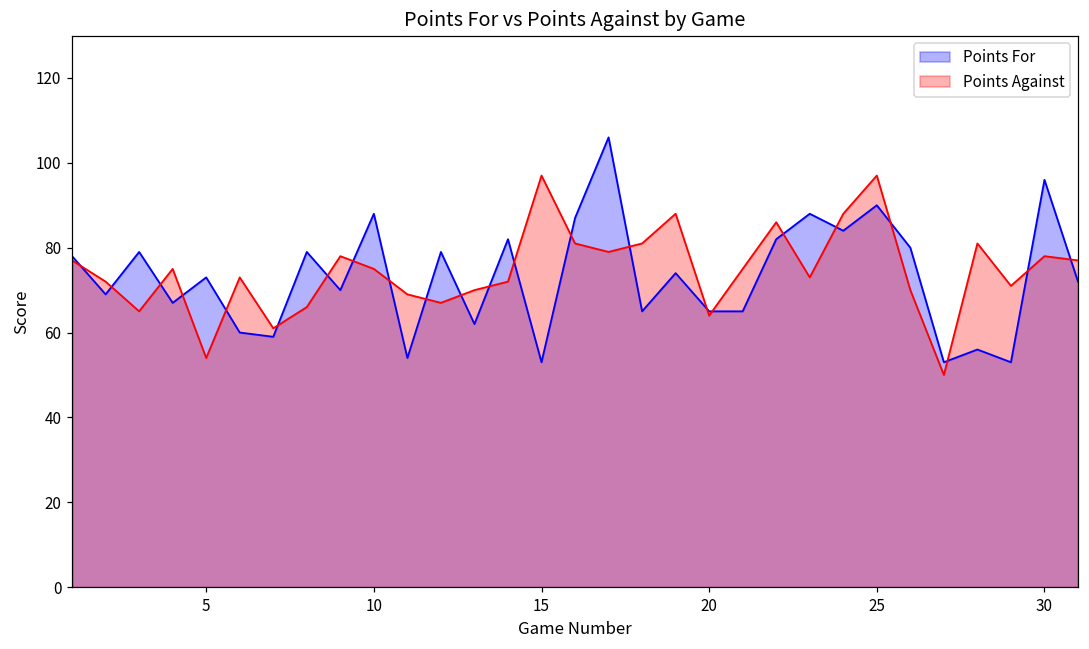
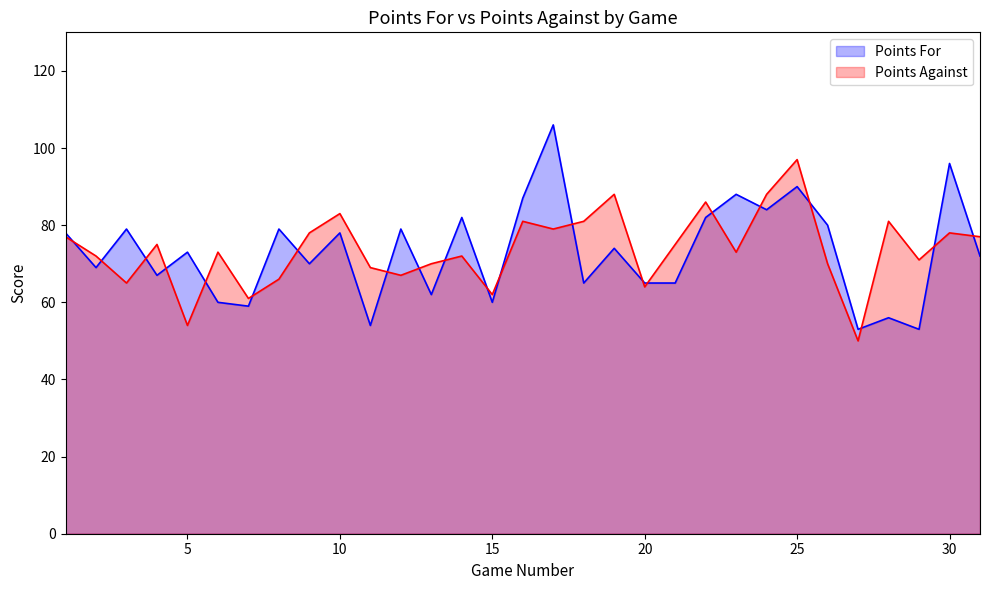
Points For, 10: 88 -> 78
Points Against, 10: 75 -> 83
Points For, 15: 53 -> 60
Points Against, 15: 97 -> 62
